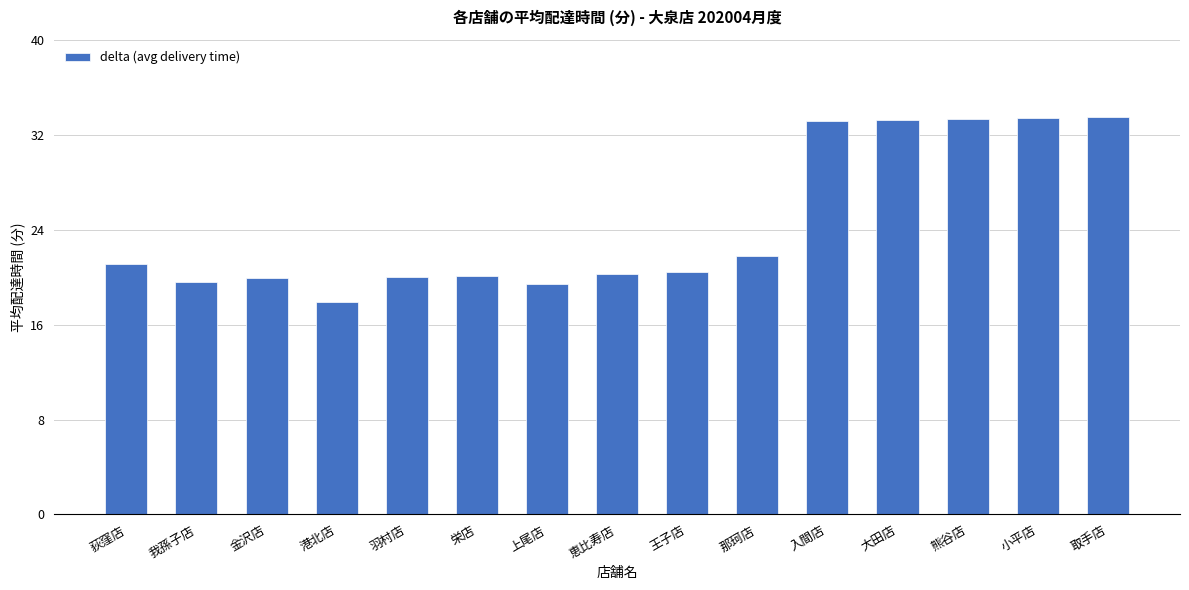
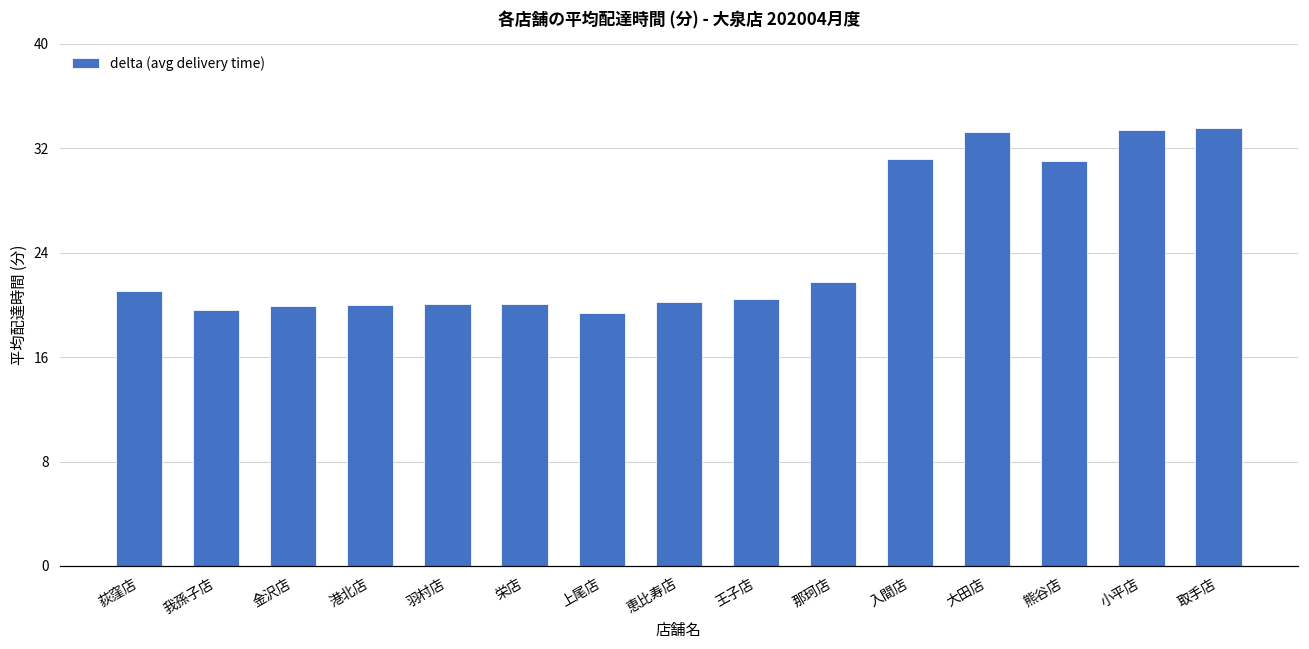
港北店: 17.9 -> 20.0
入間店: 33.2 -> 31.2
熊谷店: 33.3 -> 31.0
